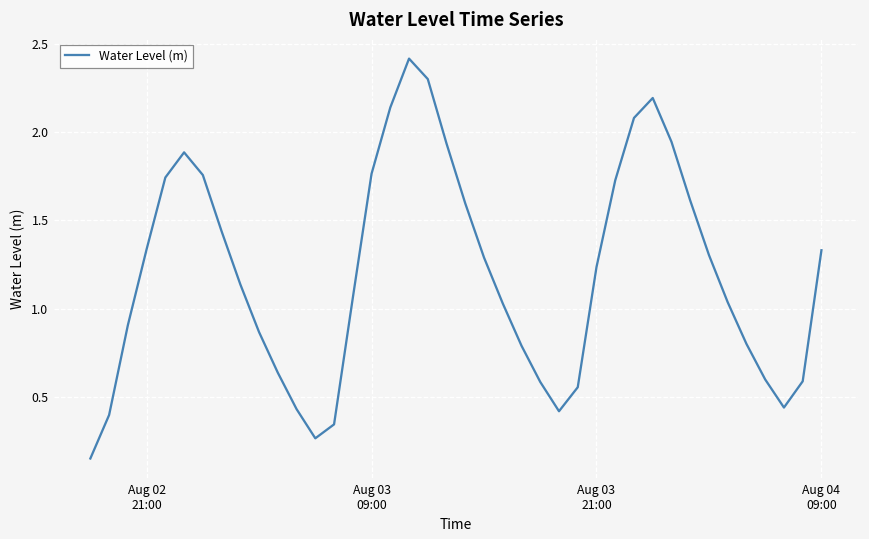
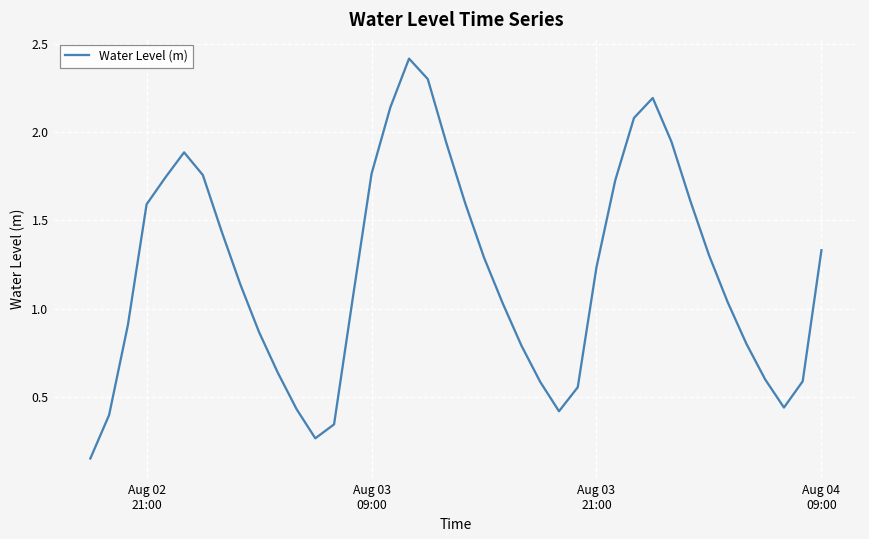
Aug 02 21:00: 1.34 -> 1.59
